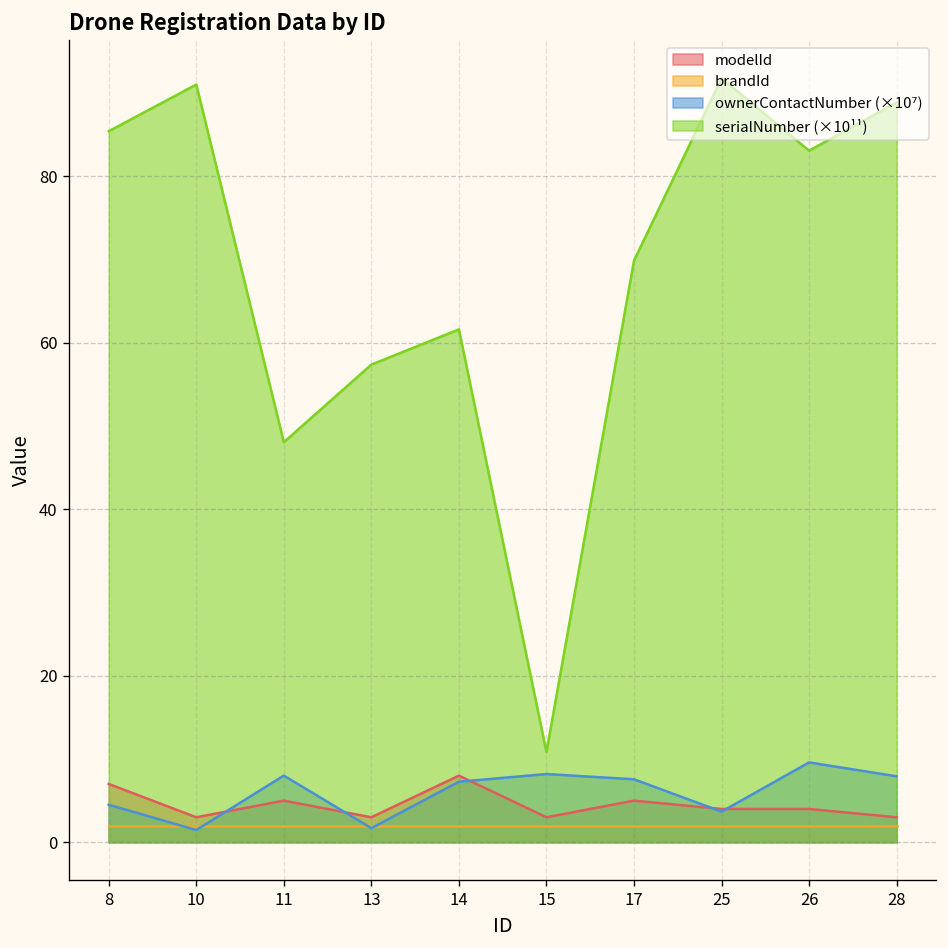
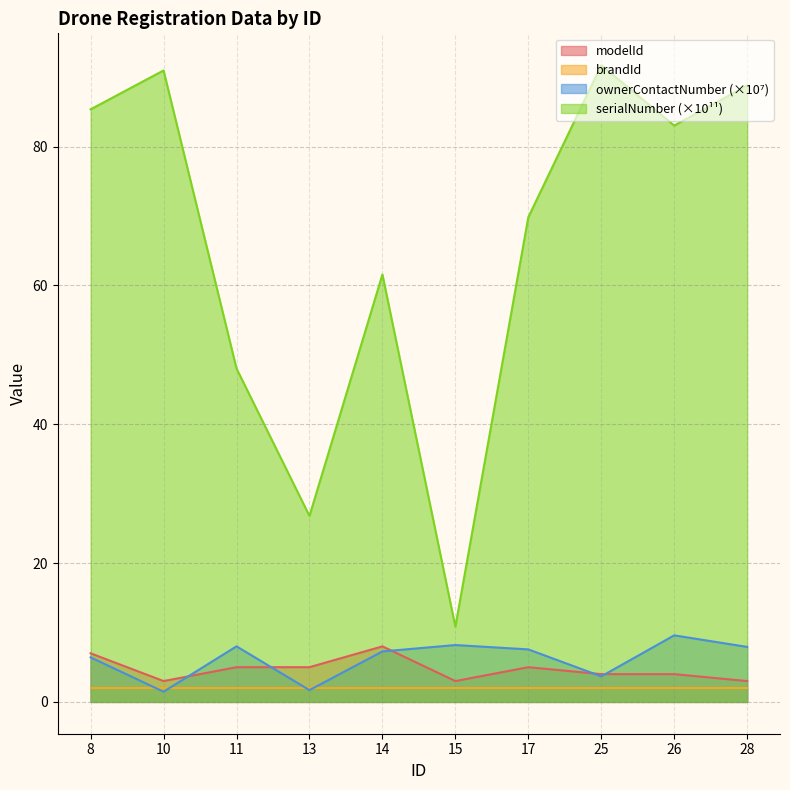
ownerContactNumber (×10⁷), 8: 5 -> 6
modelId, 13: 3 -> 5
serialNumber (×10¹¹), 13: 57 -> 27
